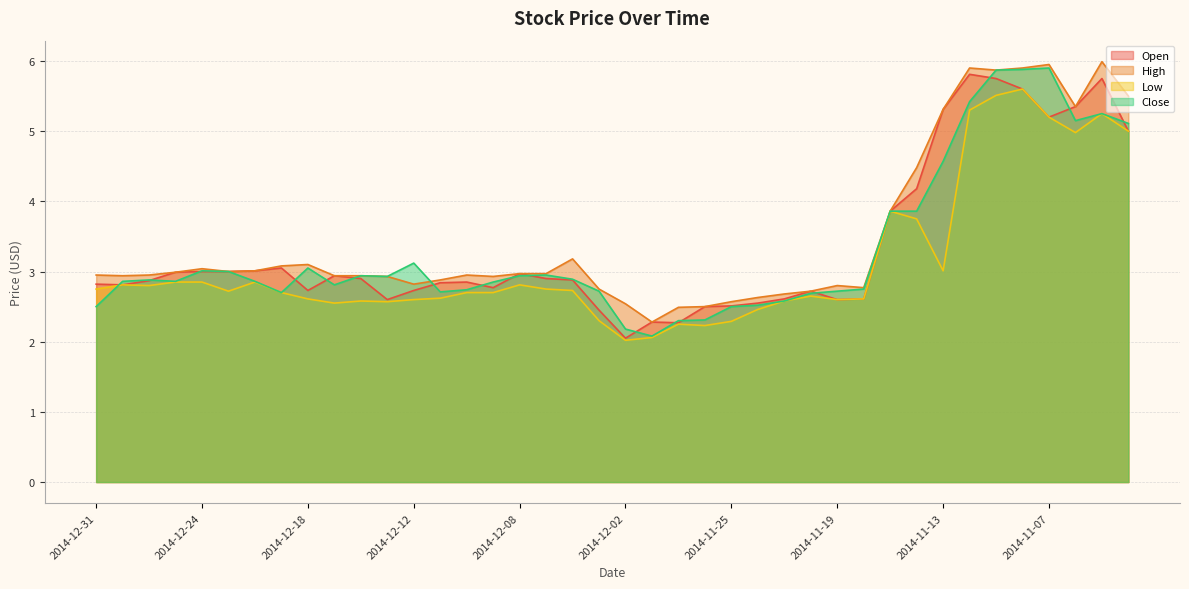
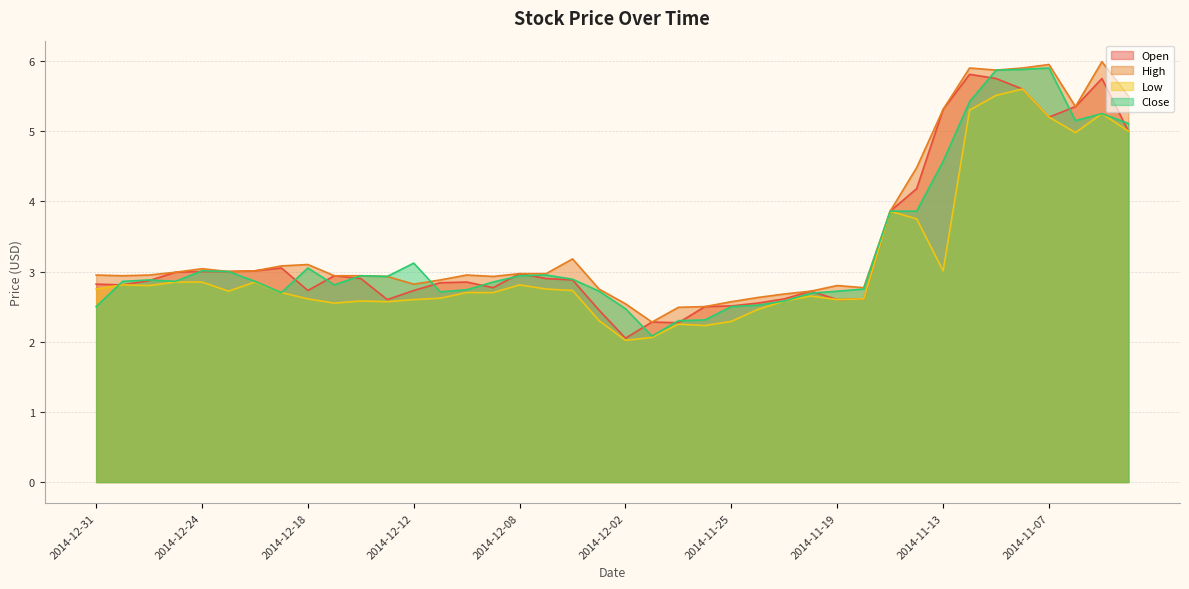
Close, 2014-12-02: 2.2 -> 2.5
